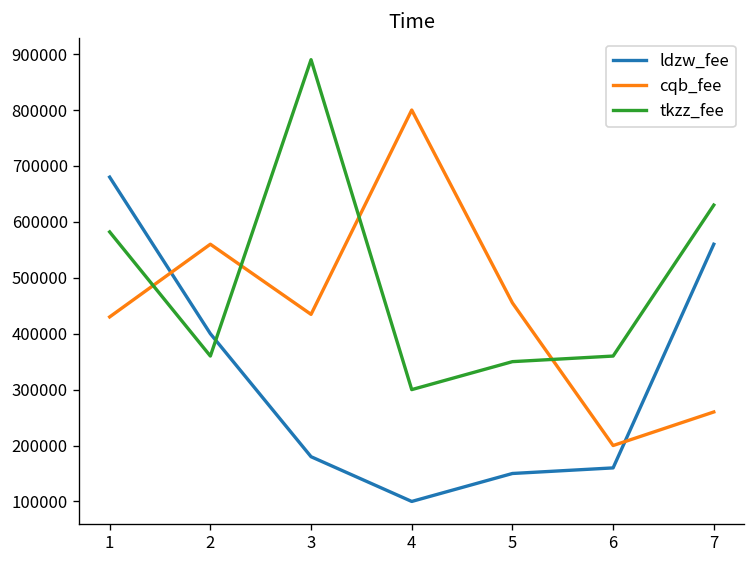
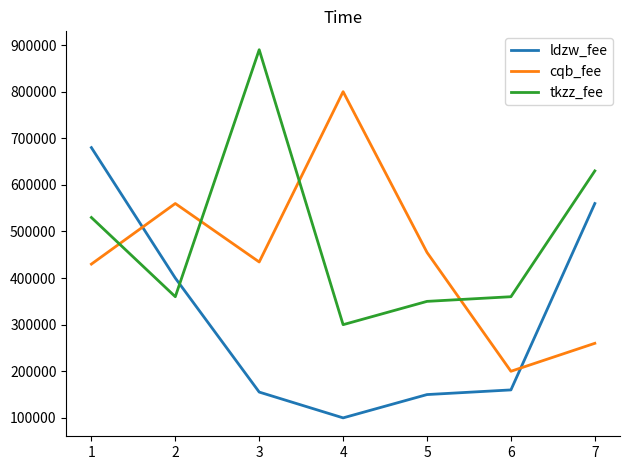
tkzz_fee, 1: 580000 -> 530000
ldzw_fee, 3: 180000 -> 160000
